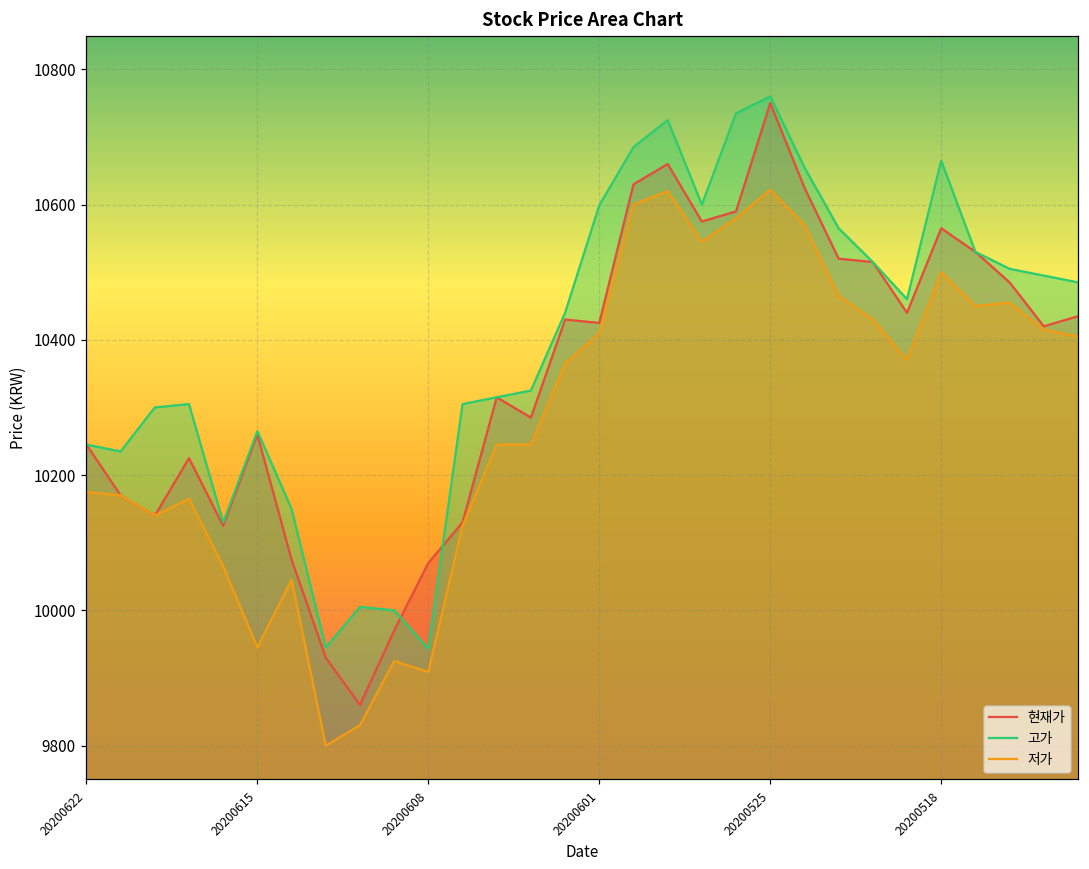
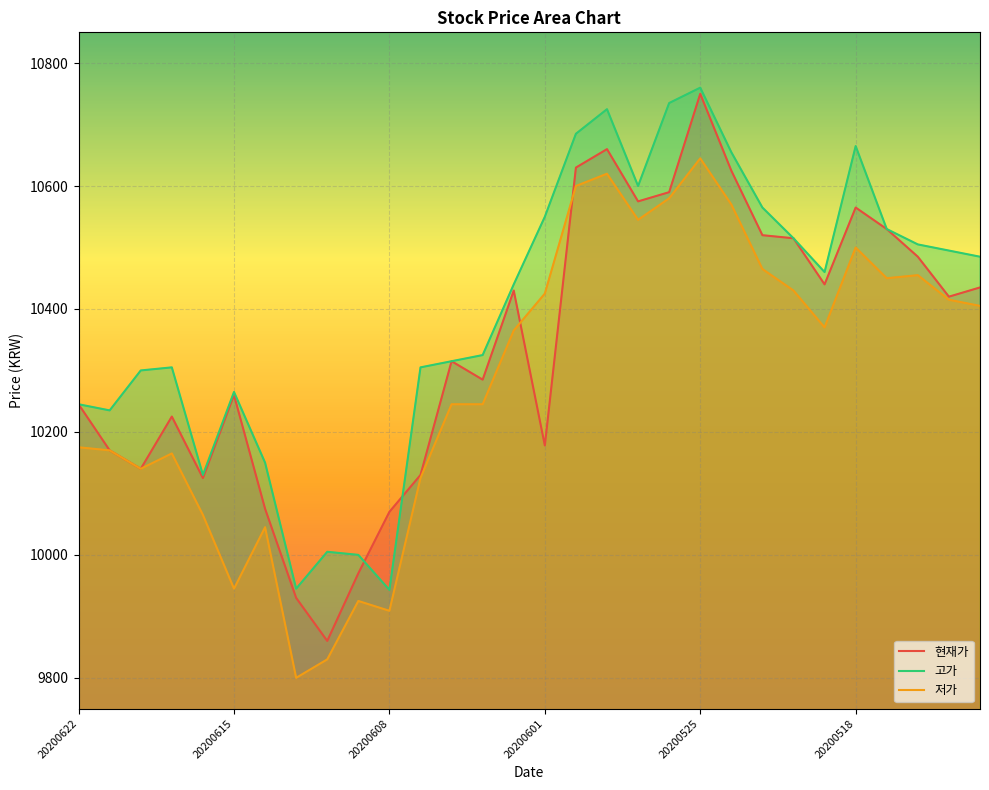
현재가, 20200601: 10430 -> 10180
고가, 20200601: 10600 -> 10550
저가, 20200601: 10410 -> 10430
저가, 20200525: 10620 -> 10650
